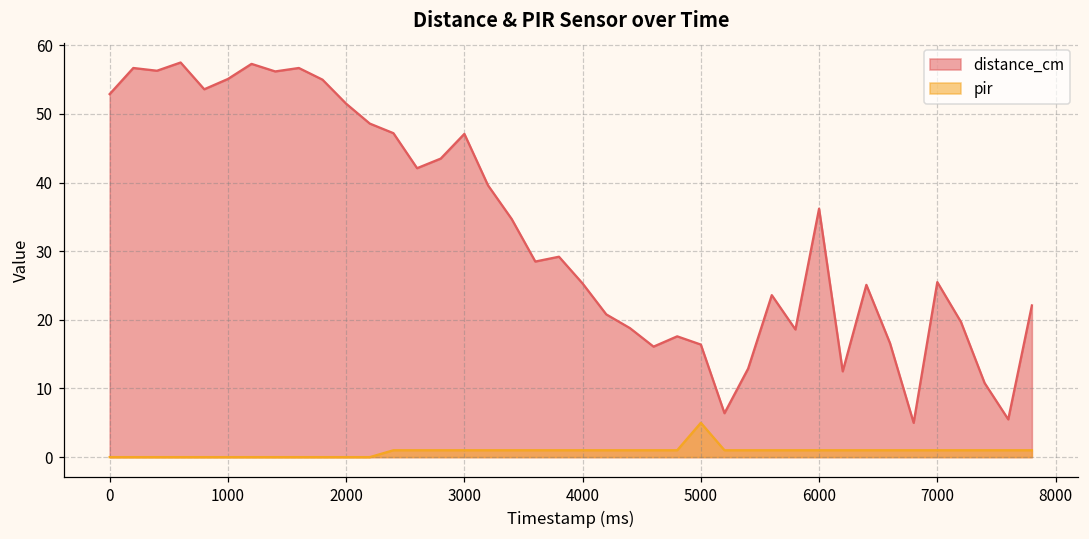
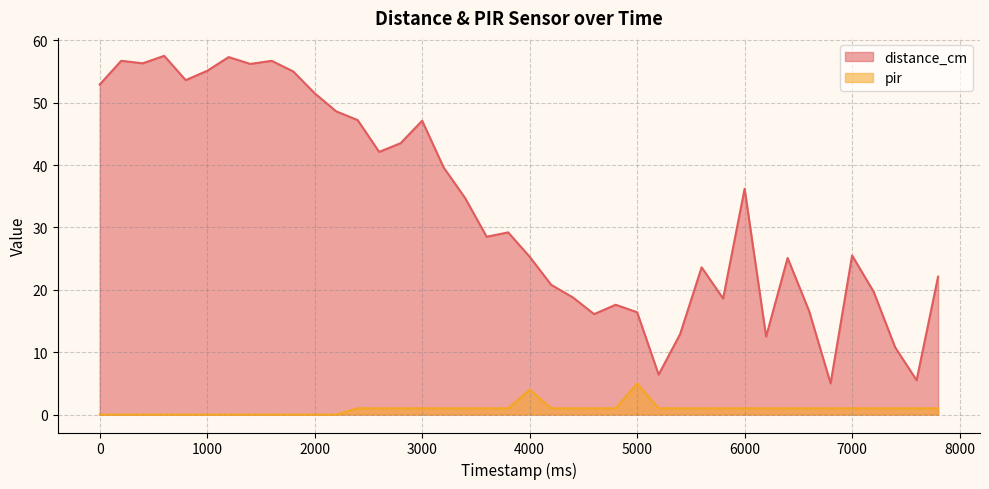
pir, 4000: 1 -> 4
